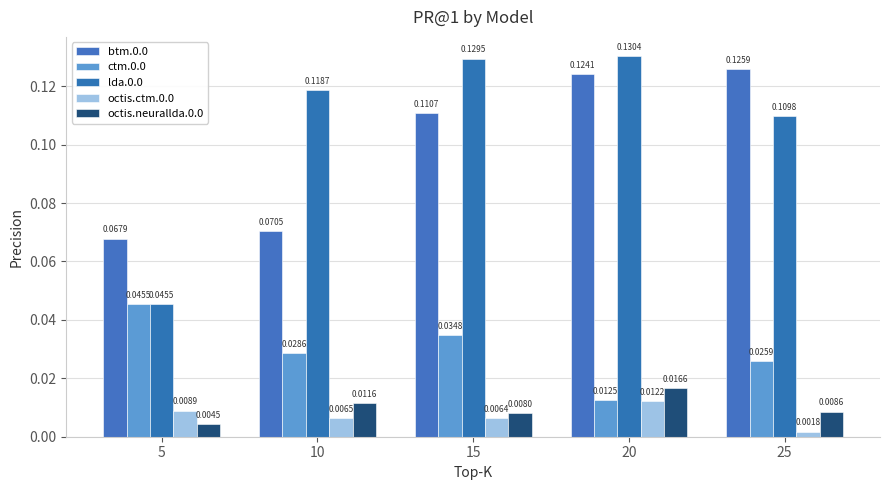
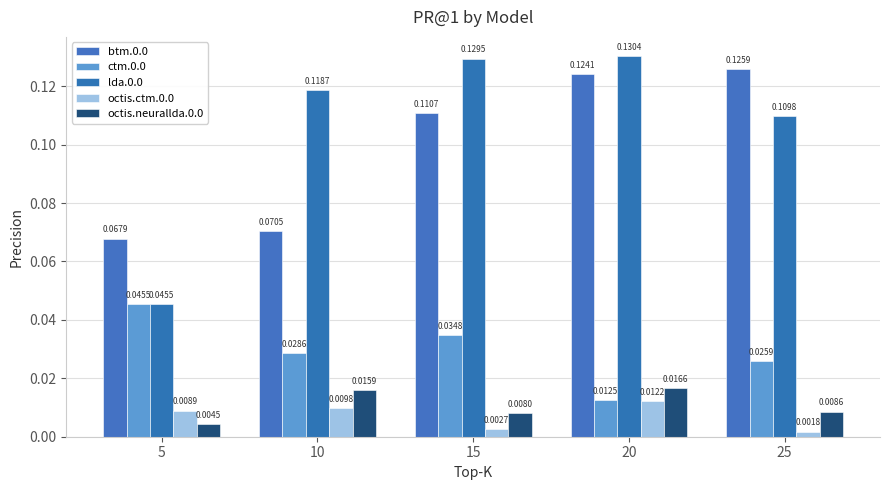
octis.ctm.0.0, 10: 0.0065 -> 0.0098
octis.neurallda.0.0, 10: 0.0116 -> 0.0159
octis.ctm.0.0, 15: 0.0064 -> 0.0027
